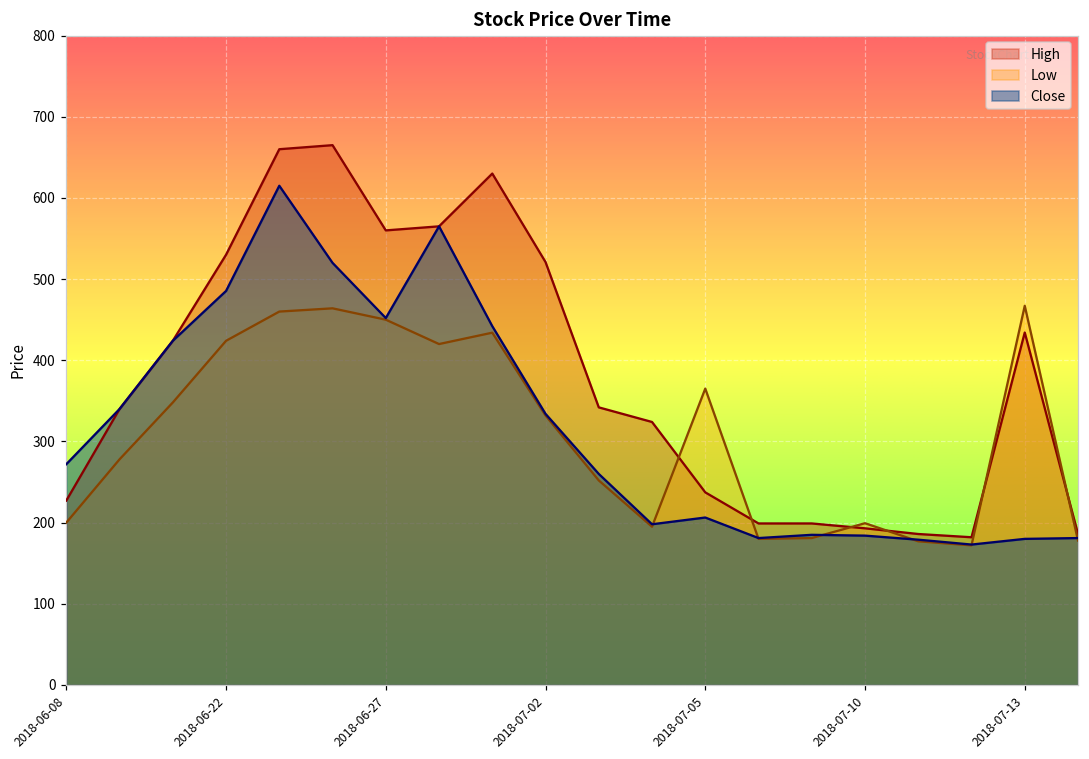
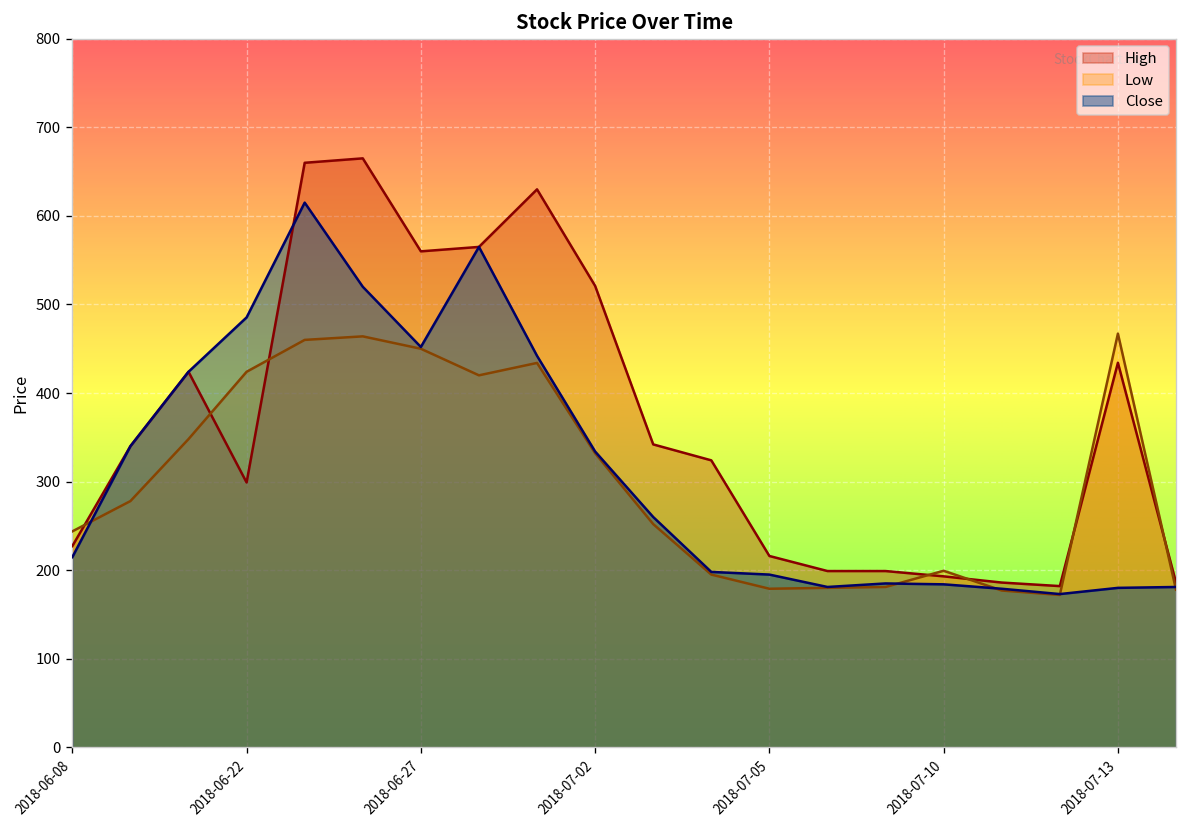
Low, 2018-06-08: 200 -> 240
Close, 2018-06-08: 270 -> 210
High, 2018-06-22: 530 -> 300
High, 2018-07-05: 240 -> 220
Low, 2018-07-05: 370 -> 180
Close, 2018-07-05: 210 -> 200
